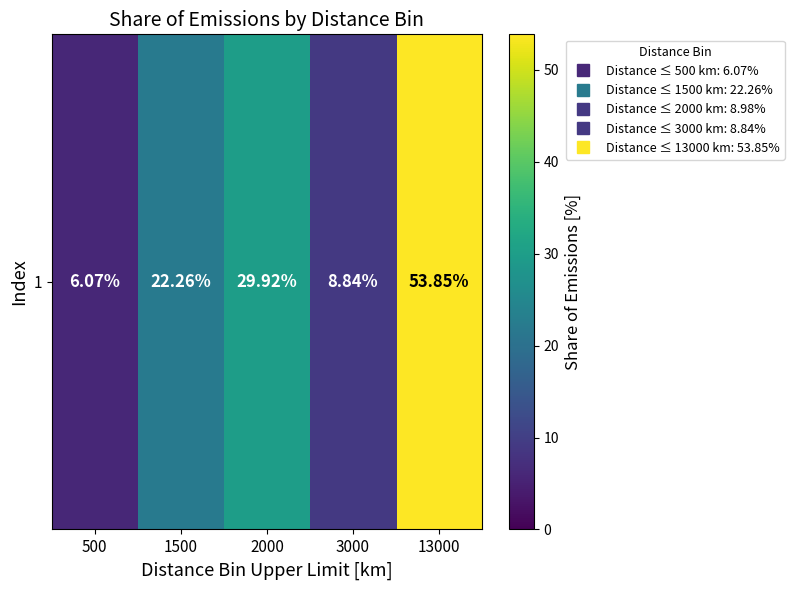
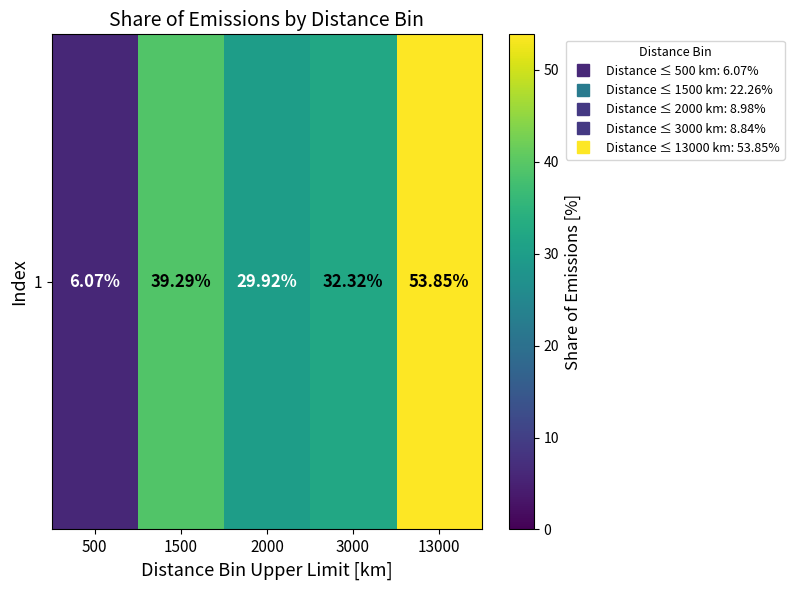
1, 1500: 22.26% -> 39.29%
1, 3000: 8.84% -> 32.32%
